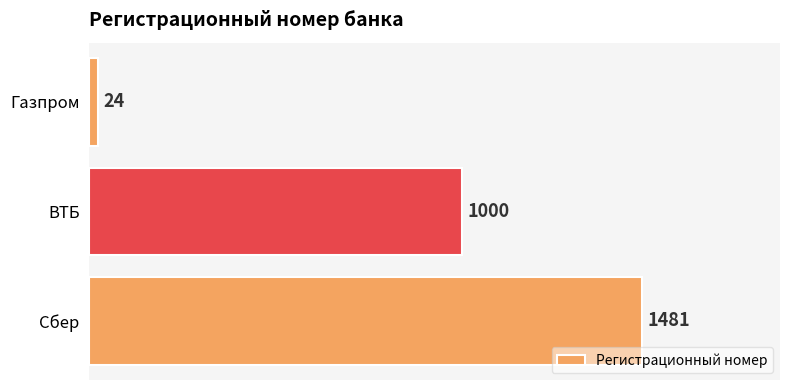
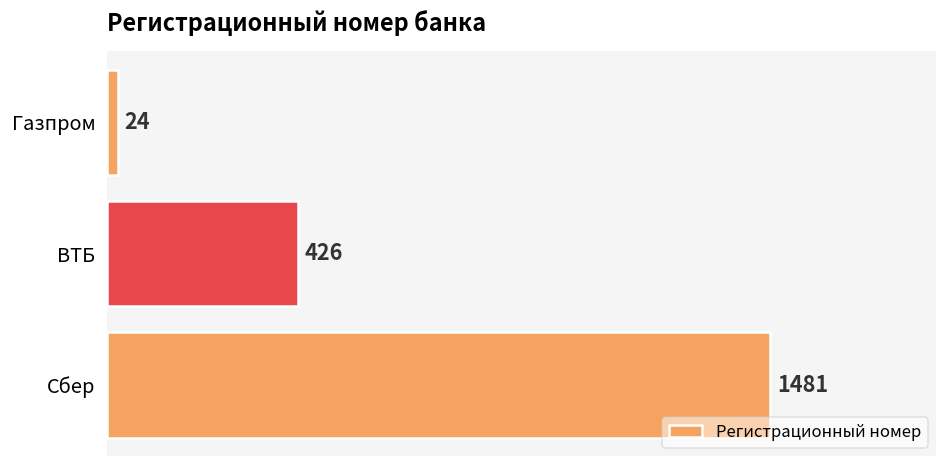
ВТБ: 1000 -> 426
